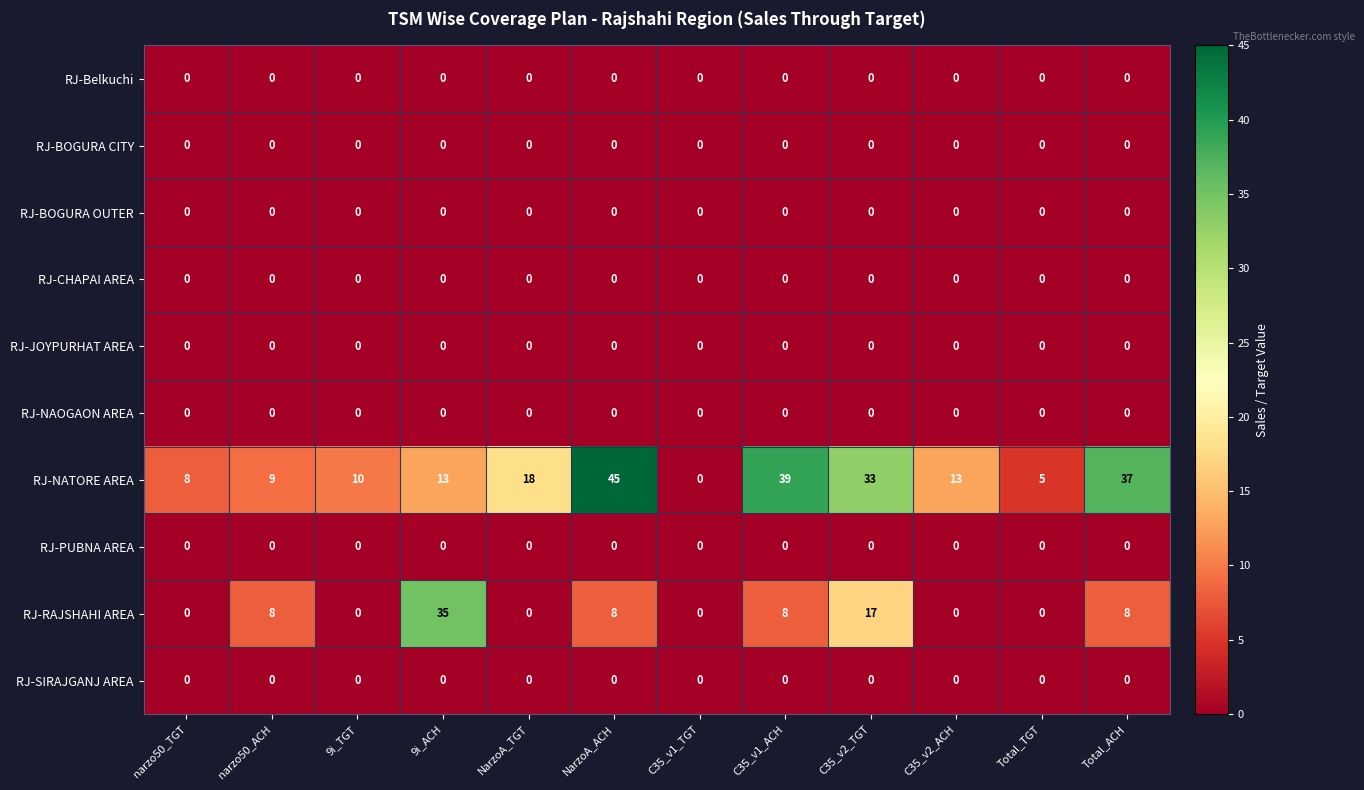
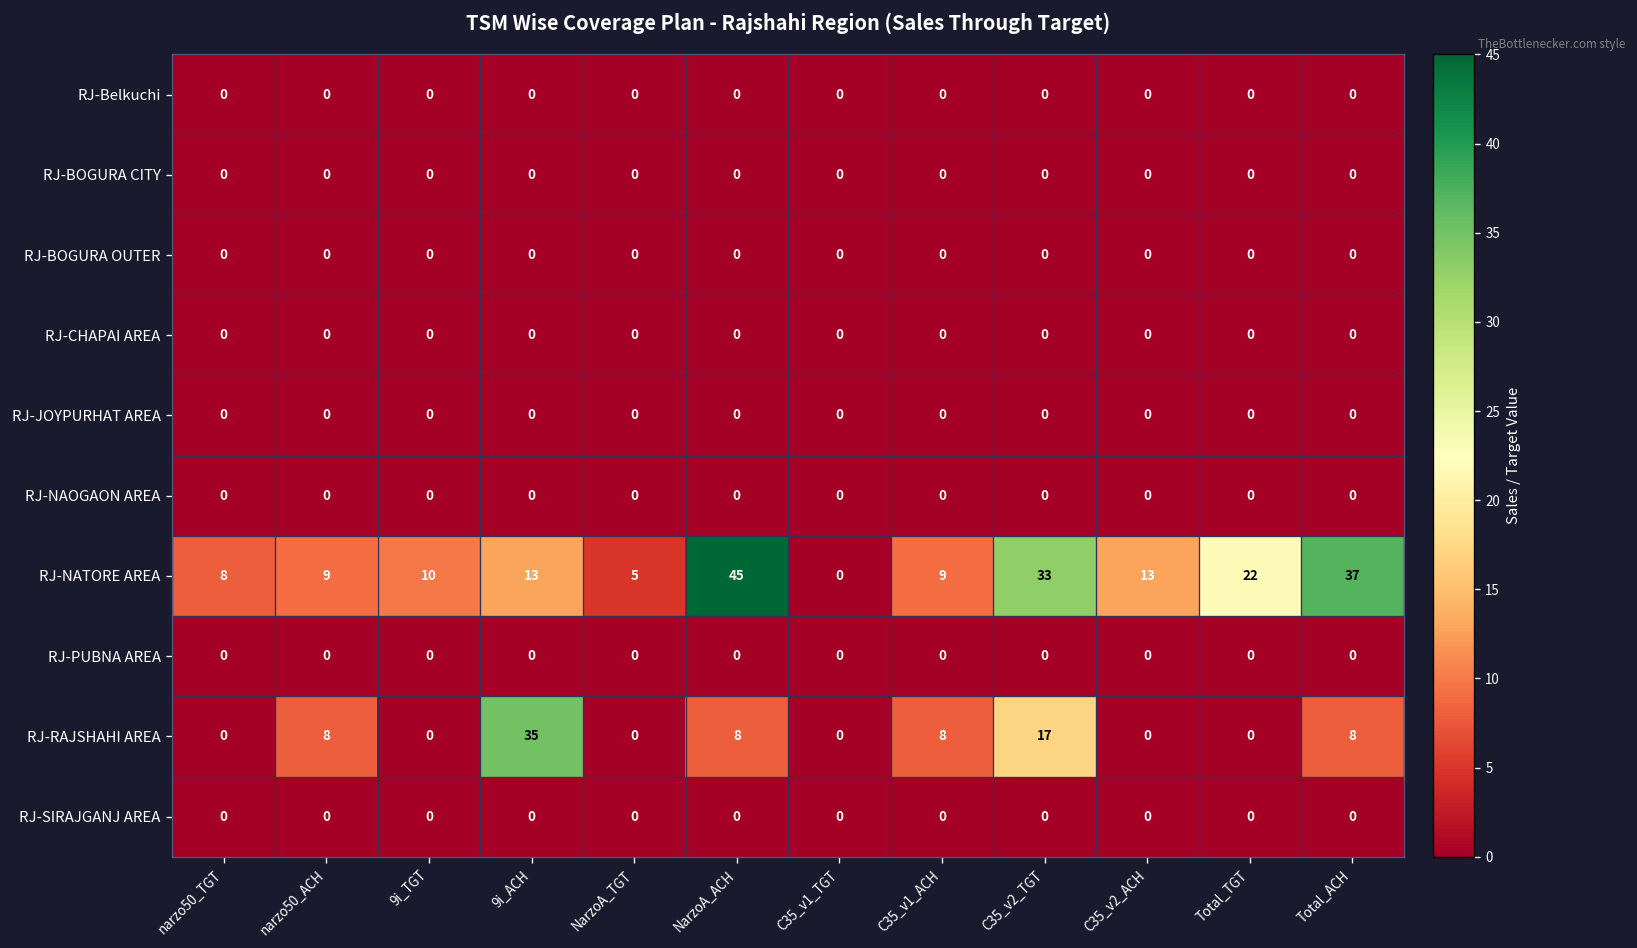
RJ-NATORE AREA, NarzoA_TGT: 18 -> 5
RJ-NATORE AREA, C35_v1_ACH: 39 -> 9
RJ-NATORE AREA, Total_TGT: 5 -> 22
